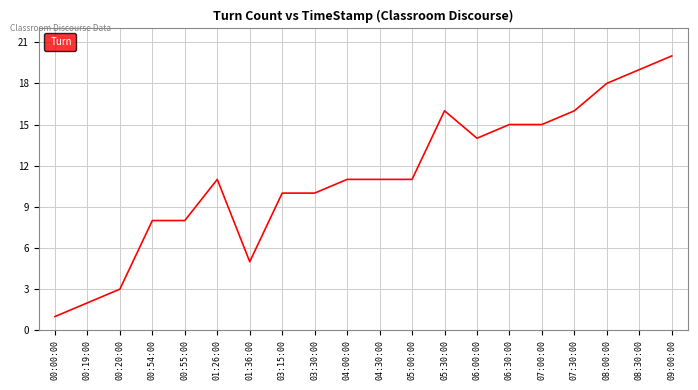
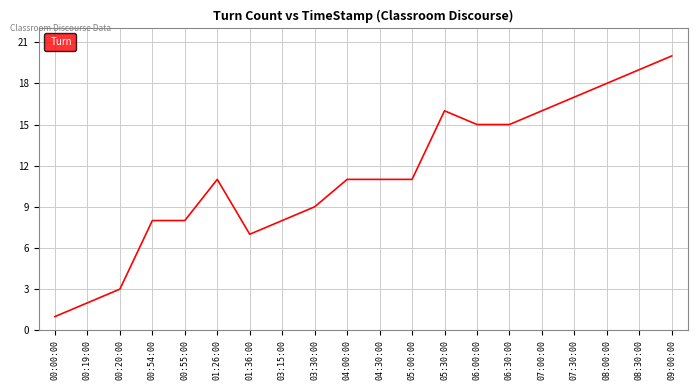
01:36:00: 5 -> 7
03:15:00: 10 -> 8
03:30:00: 10 -> 9
06:00:00: 14 -> 15
07:00:00: 15 -> 16
07:30:00: 16 -> 17
